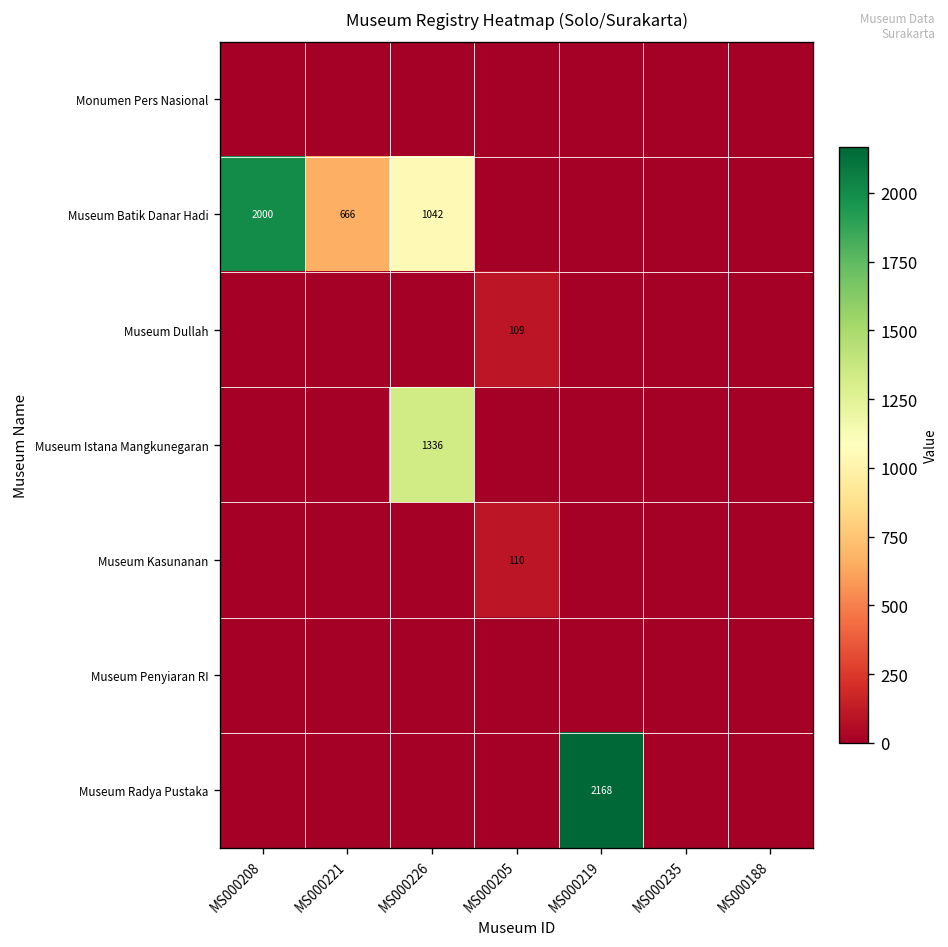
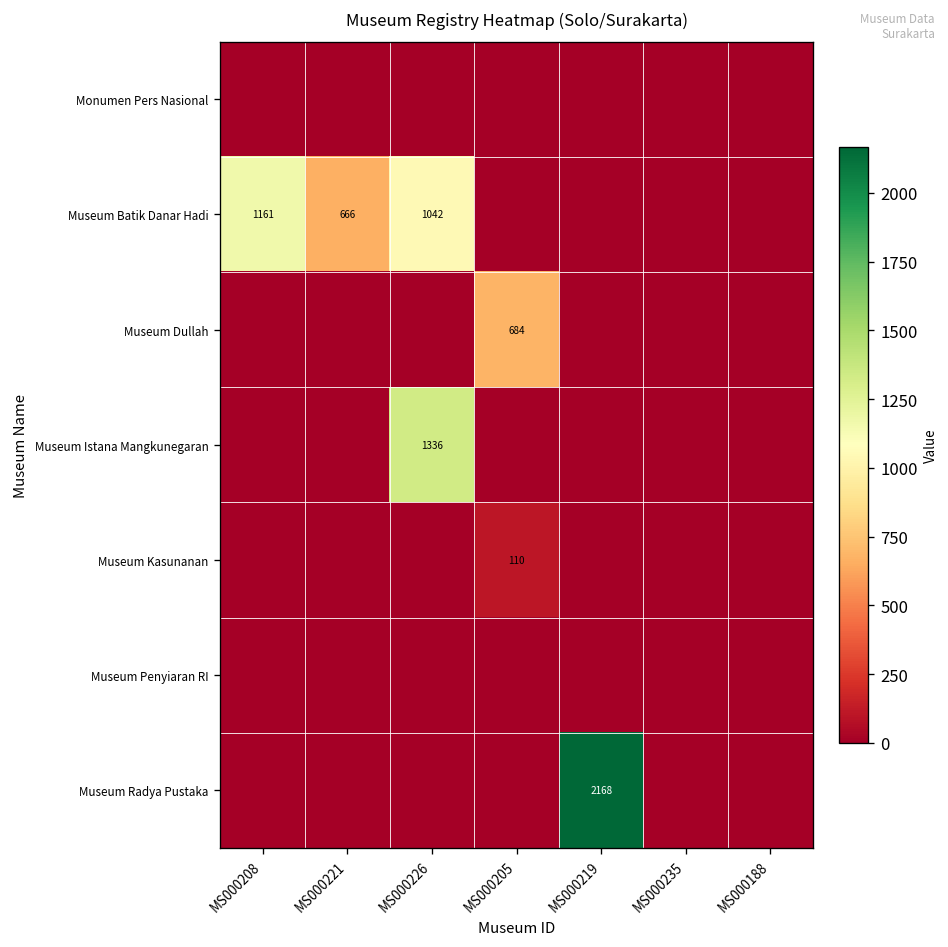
Museum Batik Danar Hadi, MS000208: 2000 -> 1161
Museum Dullah, MS000205: 109 -> 684
